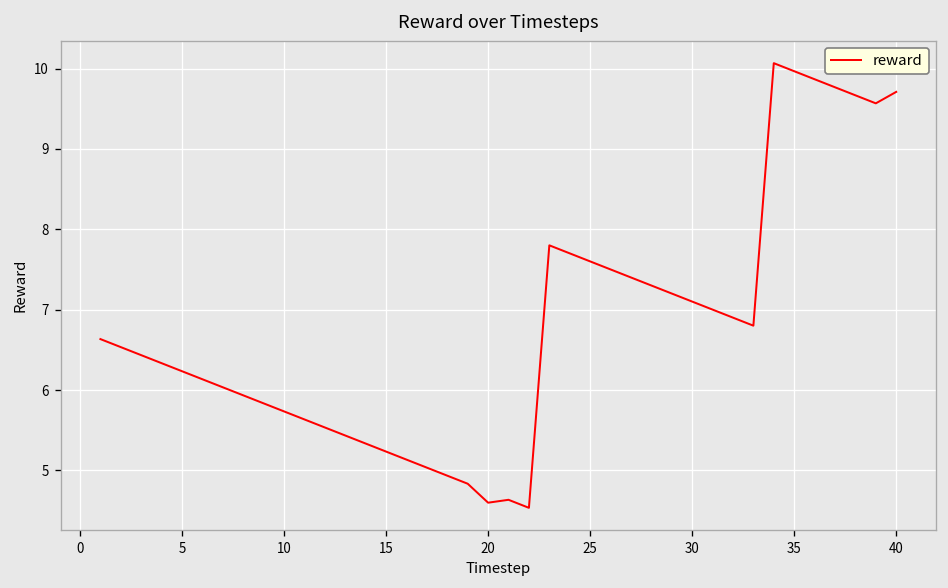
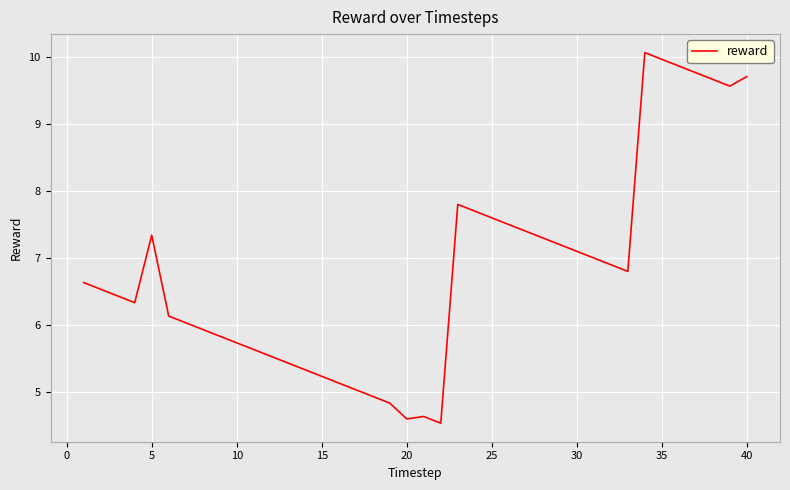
5: 6.2 -> 7.3
